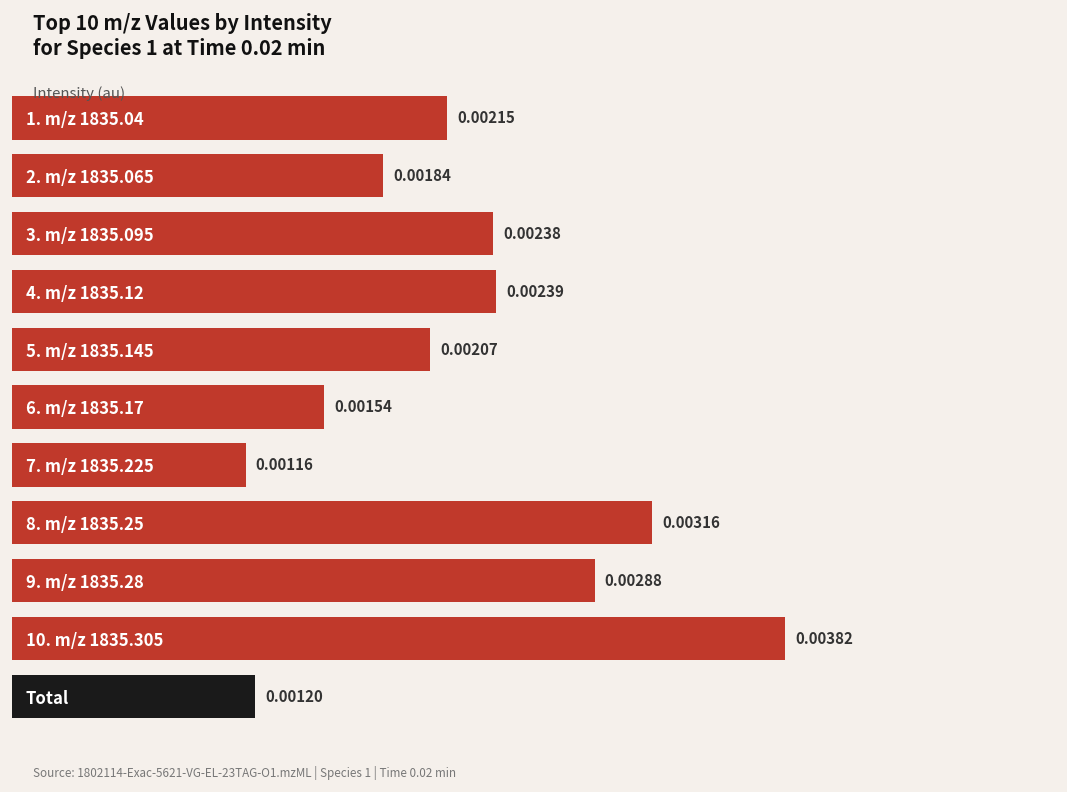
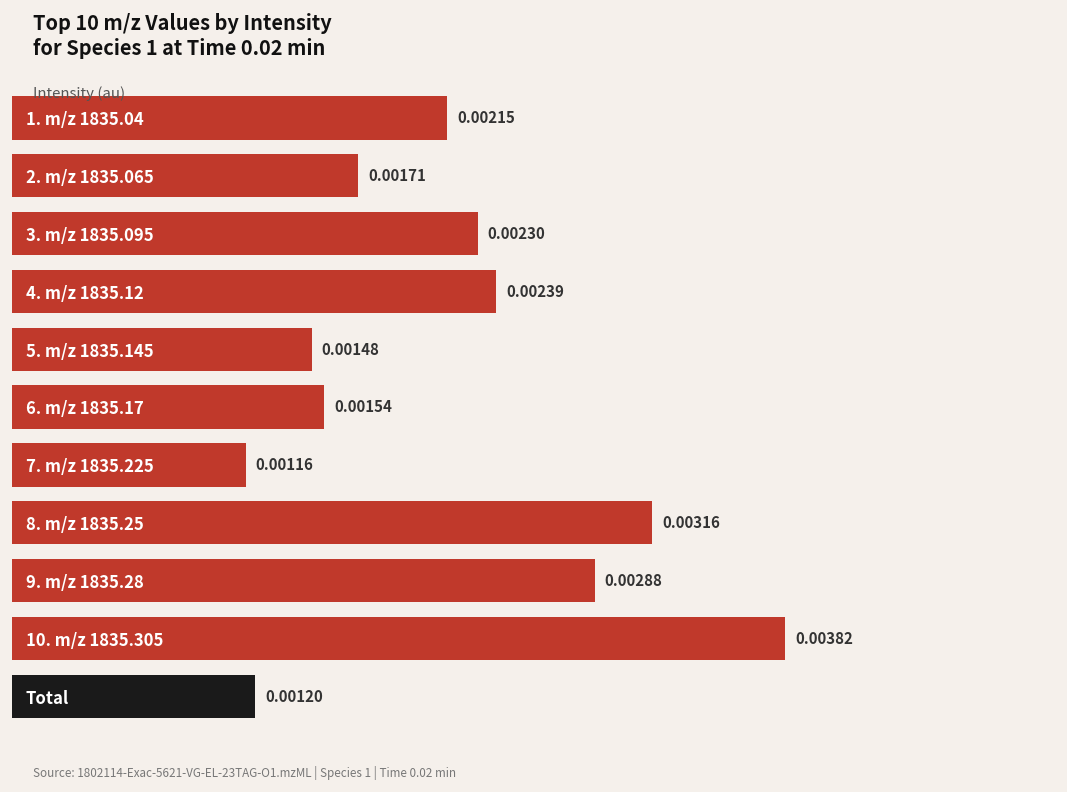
2. m/z 1835.065: 0.00184 -> 0.00171
3. m/z 1835.095: 0.00238 -> 0.00230
5. m/z 1835.145: 0.00207 -> 0.00148
